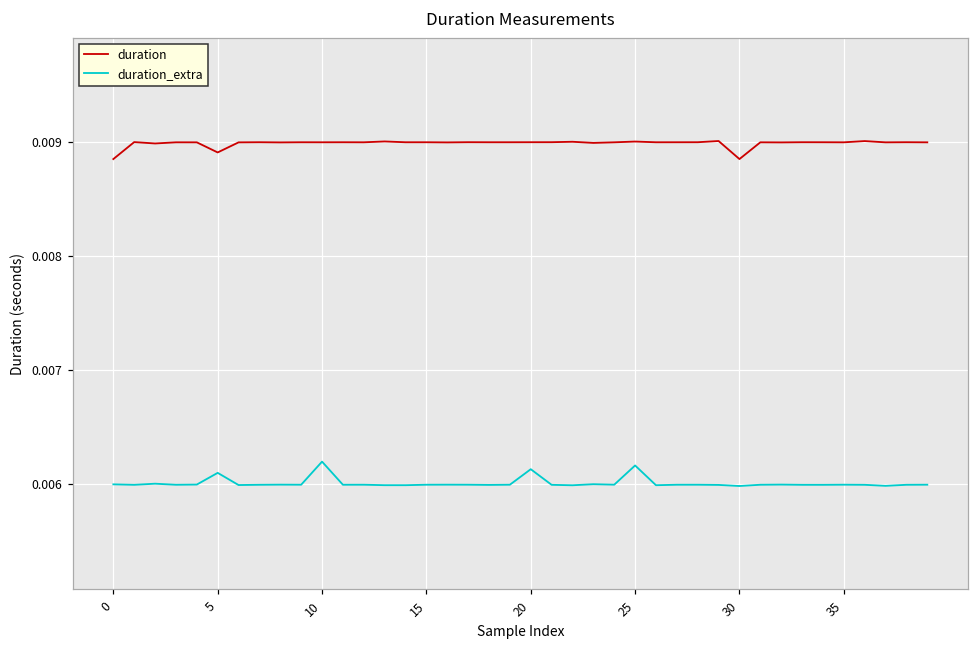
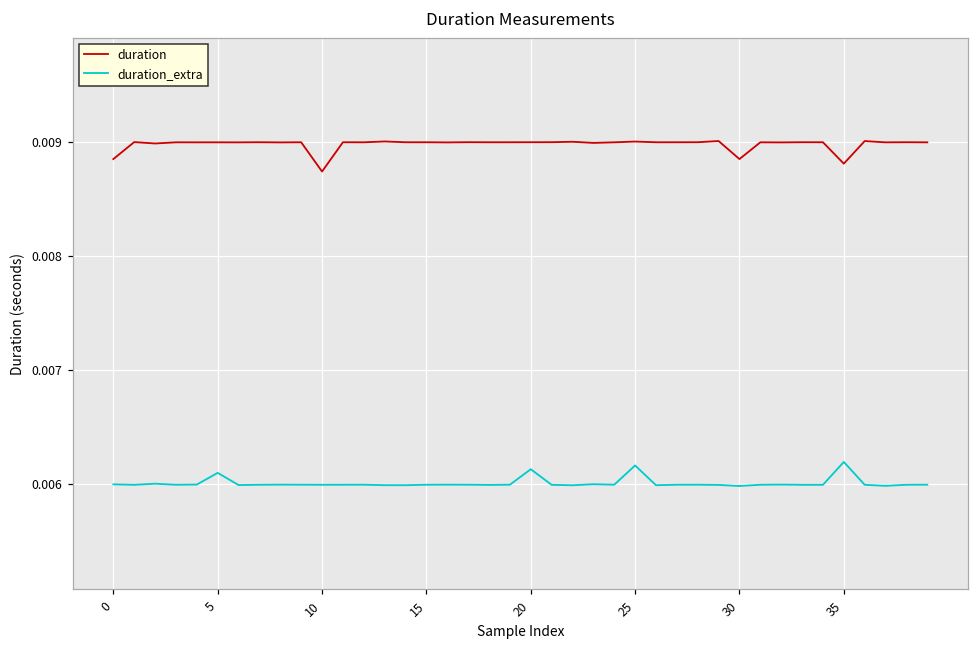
duration, 5: 0.00891 -> 0.00900
duration, 10: 0.00900 -> 0.00874
duration_extra, 10: 0.00620 -> 0.00600
duration, 35: 0.00900 -> 0.00881
duration_extra, 35: 0.00600 -> 0.00620
